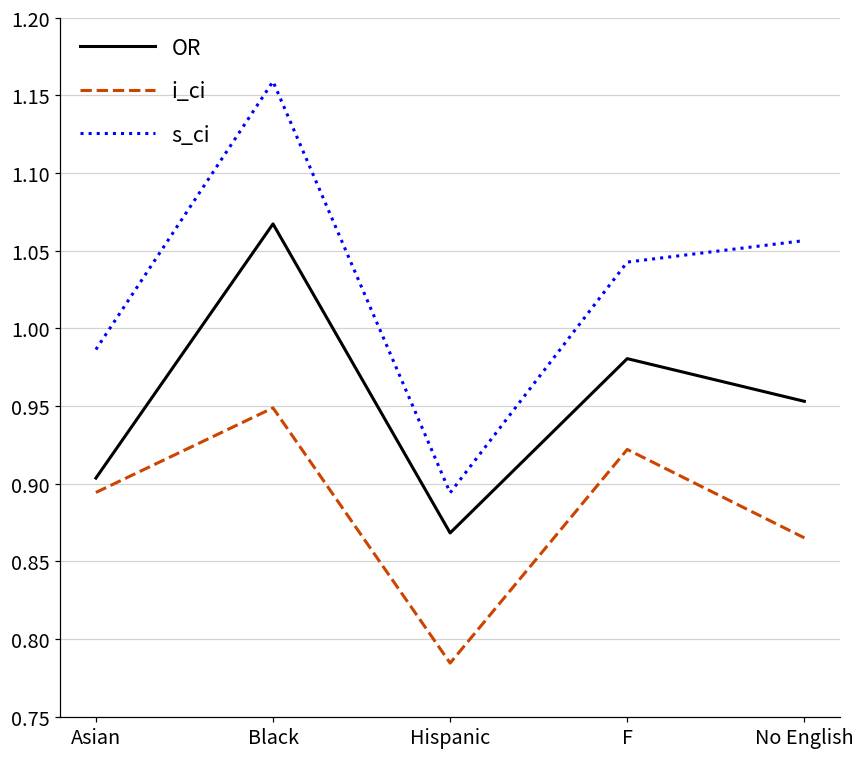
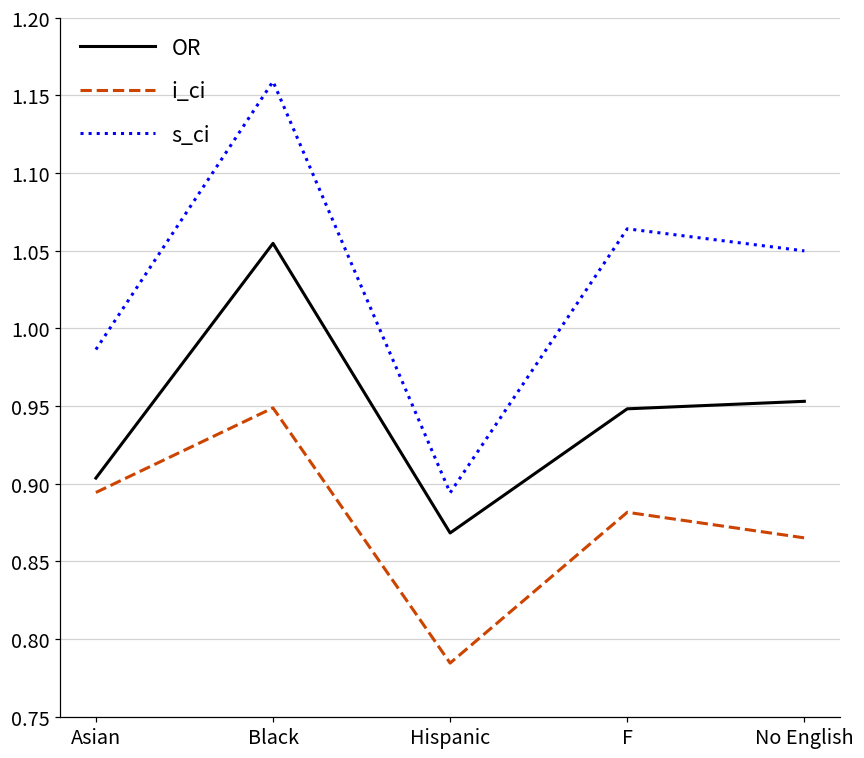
OR, Black: 1.067 -> 1.055
OR, F: 0.980 -> 0.948
i_ci, F: 0.922 -> 0.882
s_ci, F: 1.043 -> 1.064
s_ci, No English: 1.056 -> 1.050
